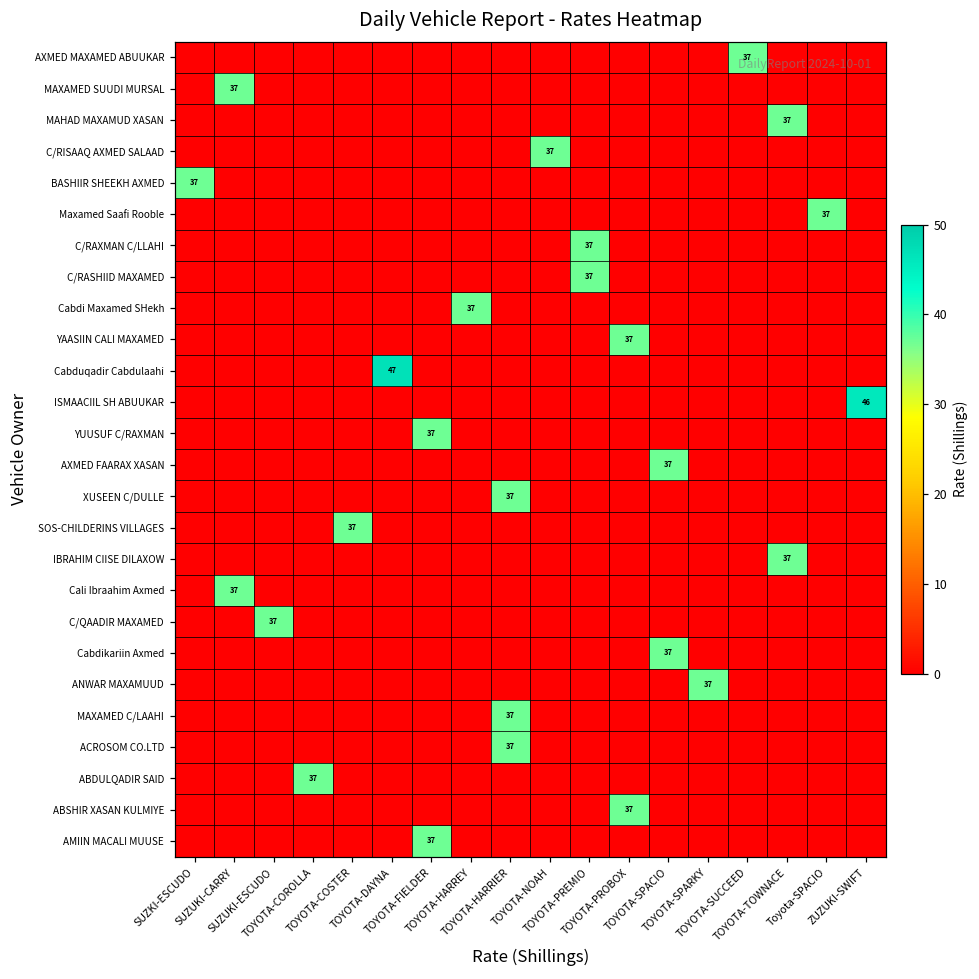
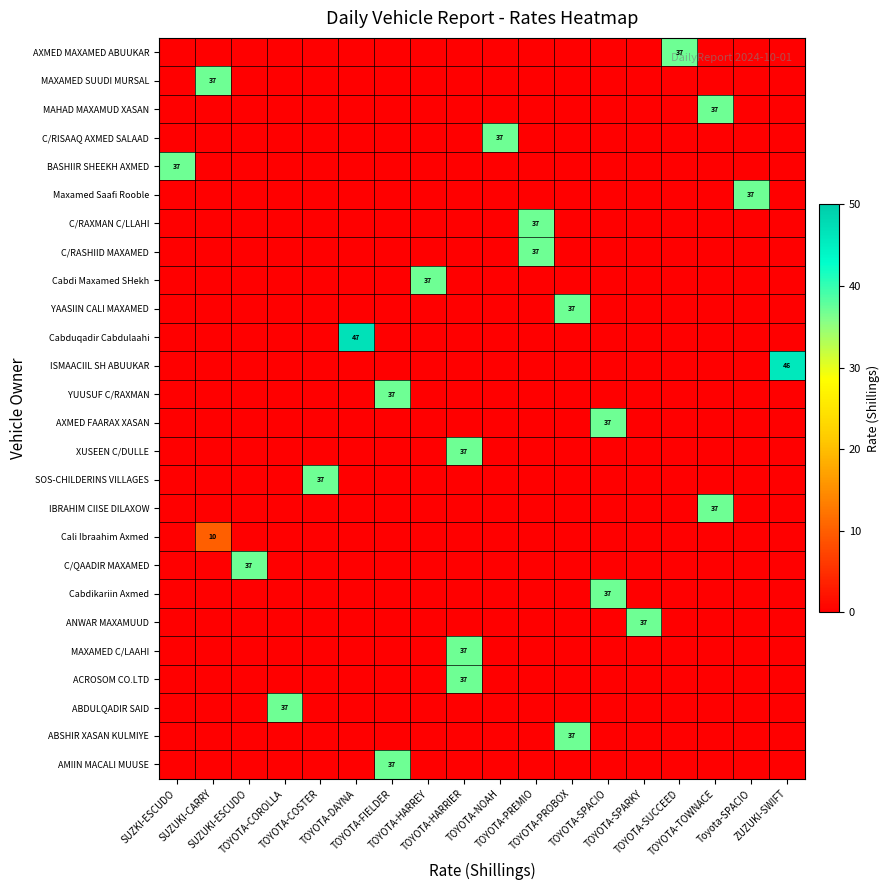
Cali Ibraahim Axmed, SUZUKI-CARRY: 37 -> 10
